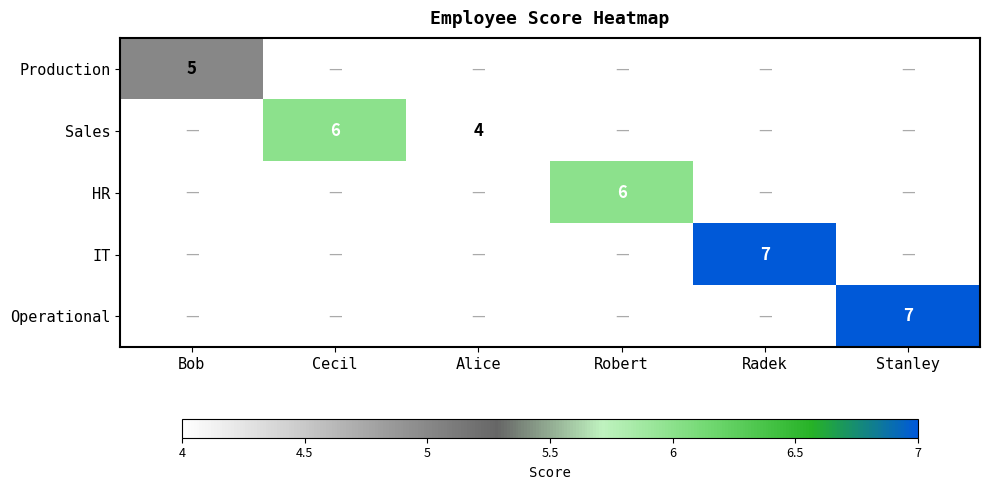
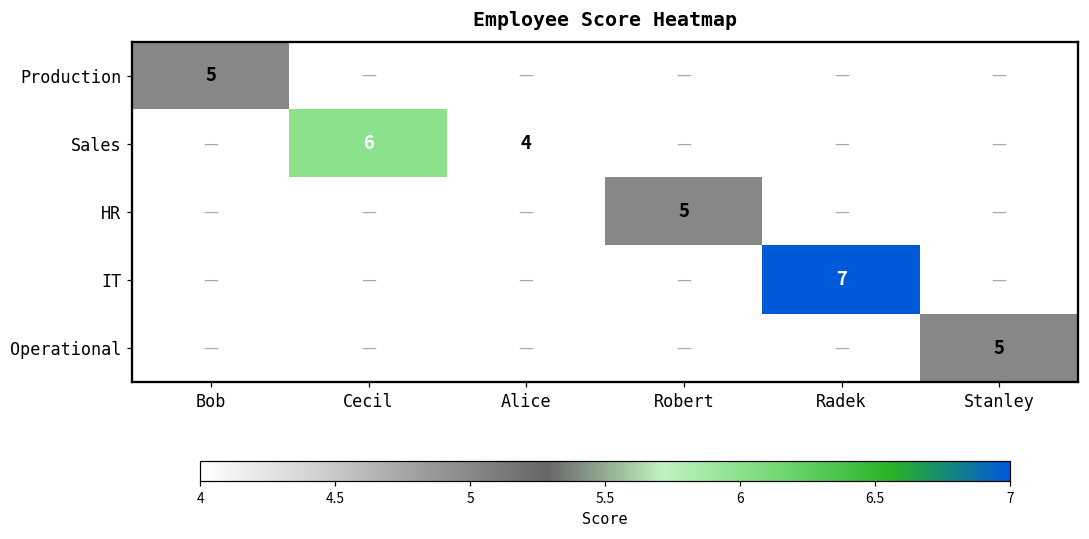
HR, Robert: 6 -> 5
Operational, Stanley: 7 -> 5
